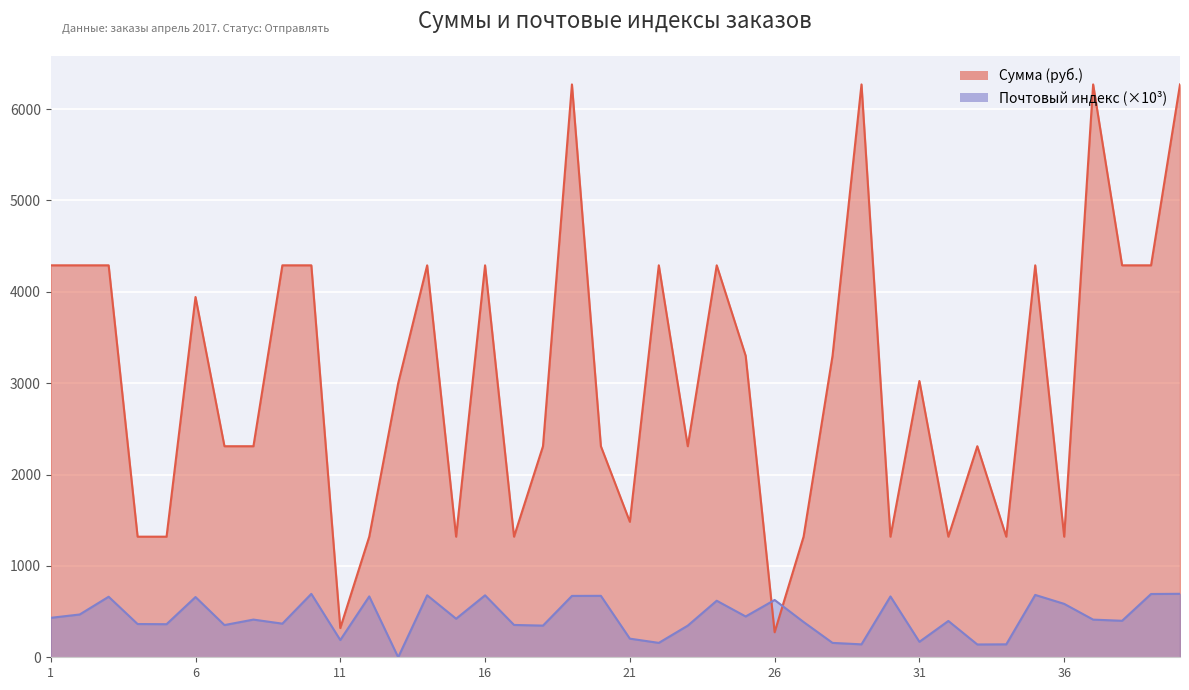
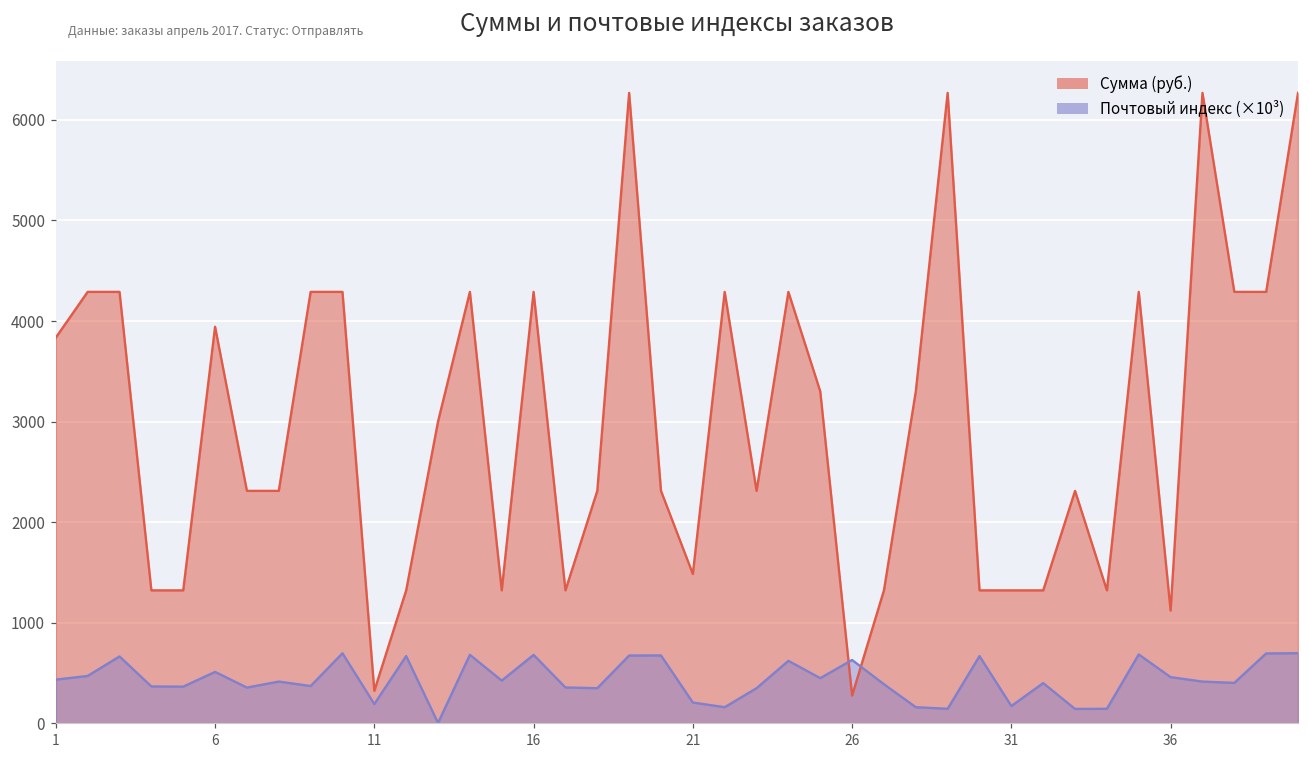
Сумма (руб.), 1: 4300 -> 3800
Почтовый индекс (×10³), 6: 700 -> 500
Сумма (руб.), 31: 3000 -> 1300
Сумма (руб.), 36: 1300 -> 1100
Почтовый индекс (×10³), 36: 600 -> 500
